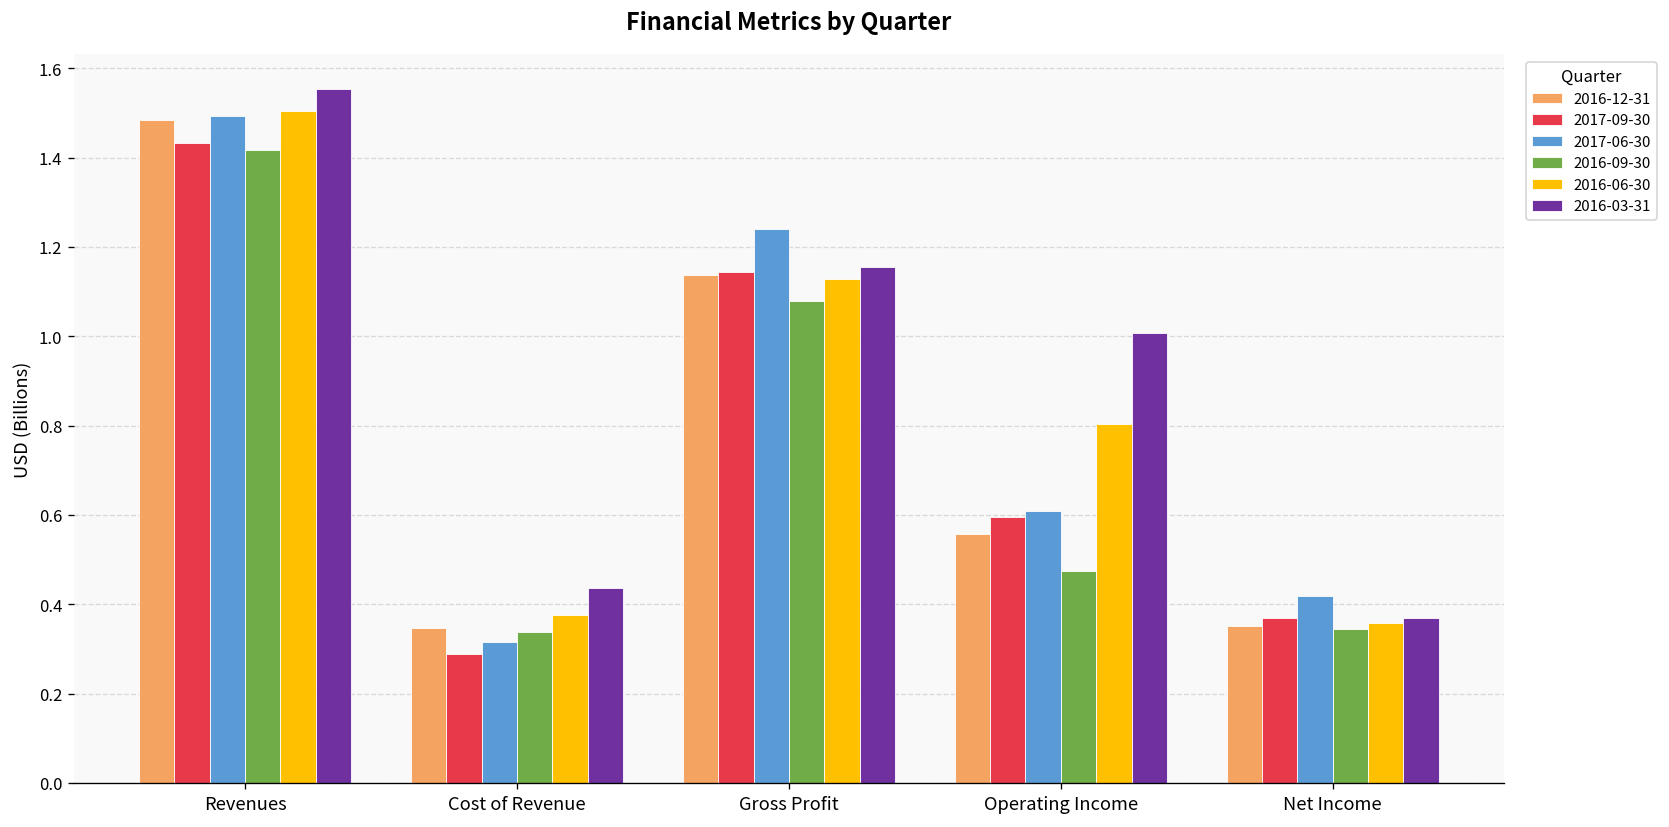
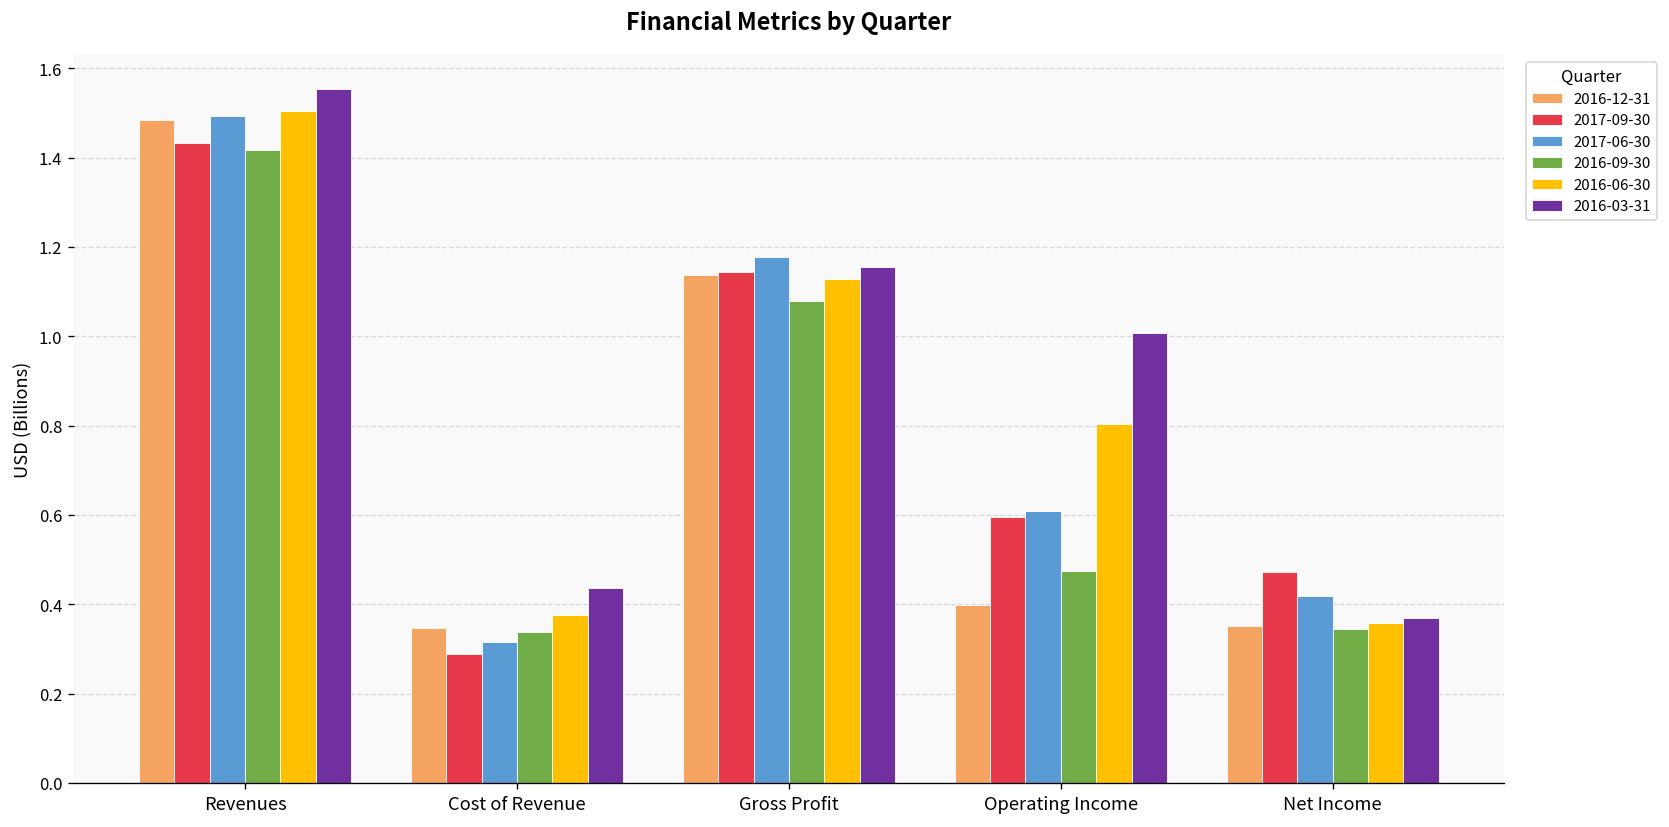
2017-06-30, Gross Profit: 1.24 -> 1.18
2016-12-31, Operating Income: 0.56 -> 0.40
2017-09-30, Net Income: 0.37 -> 0.47
